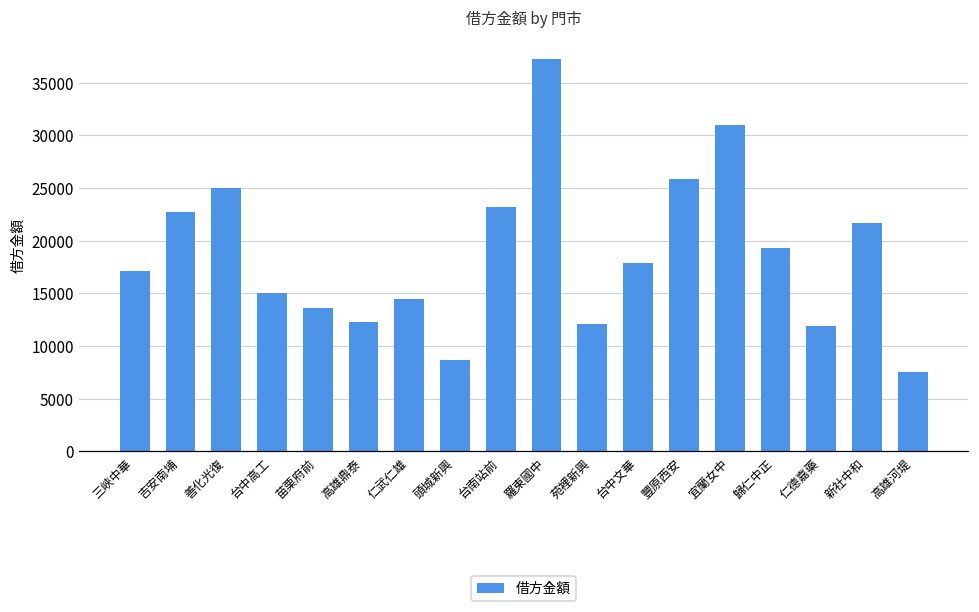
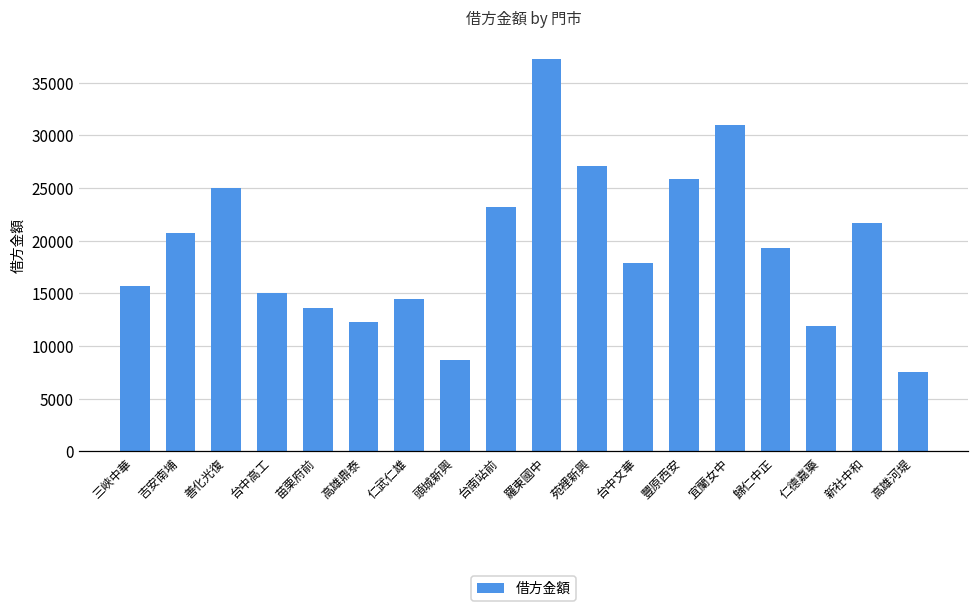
三峽中華: 17000 -> 16000
吉安南埔: 23000 -> 21000
苑裡新興: 12000 -> 27000
